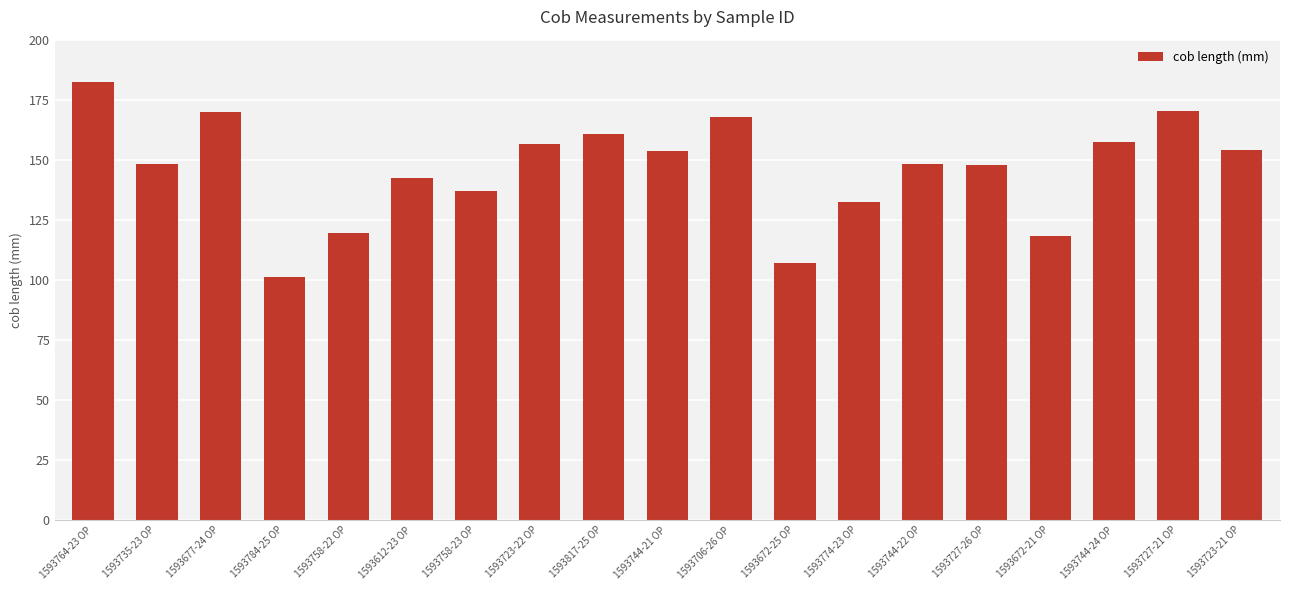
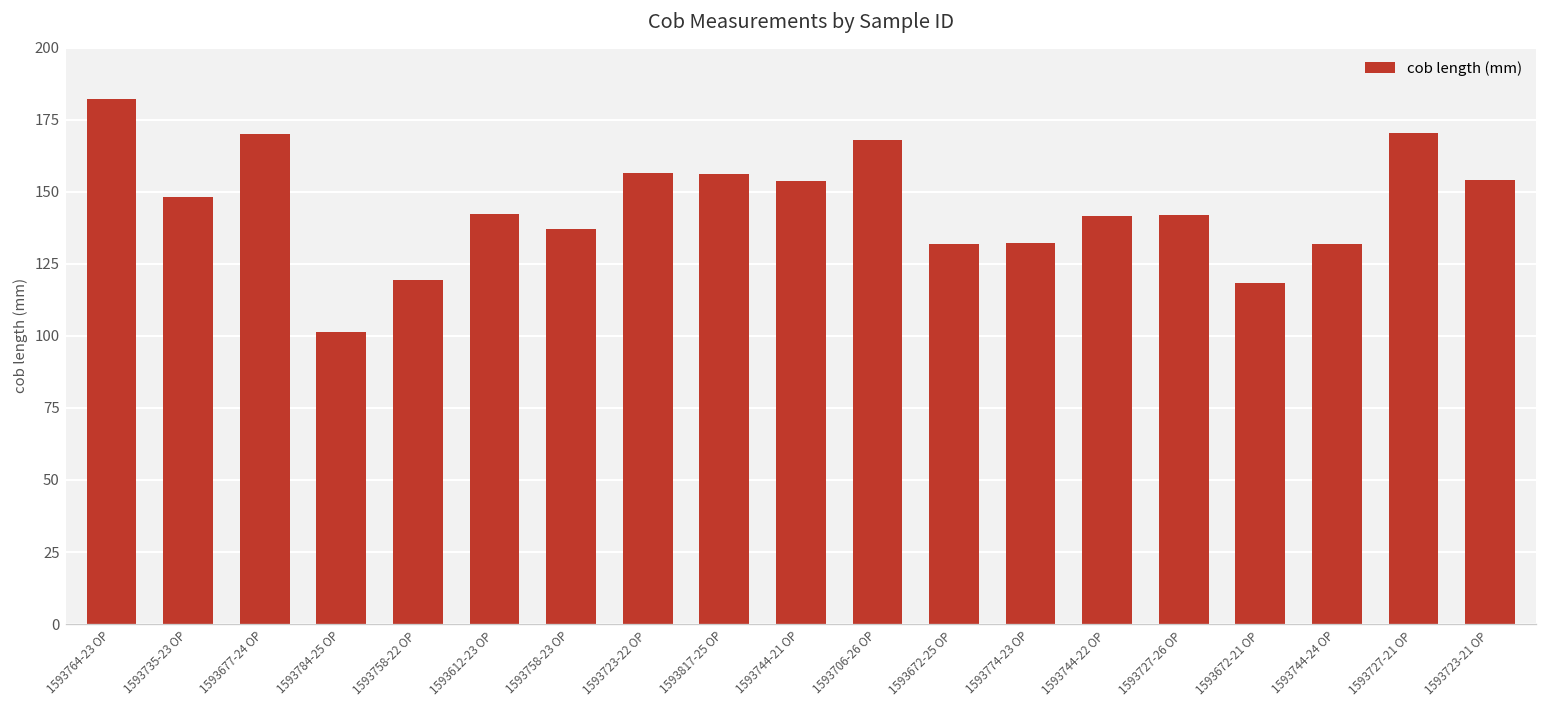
1593817-25 OP: 161 -> 156
1593672-25 OP: 107 -> 132
1593744-22 OP: 148 -> 141
1593727-26 OP: 148 -> 142
1593744-24 OP: 157 -> 132
